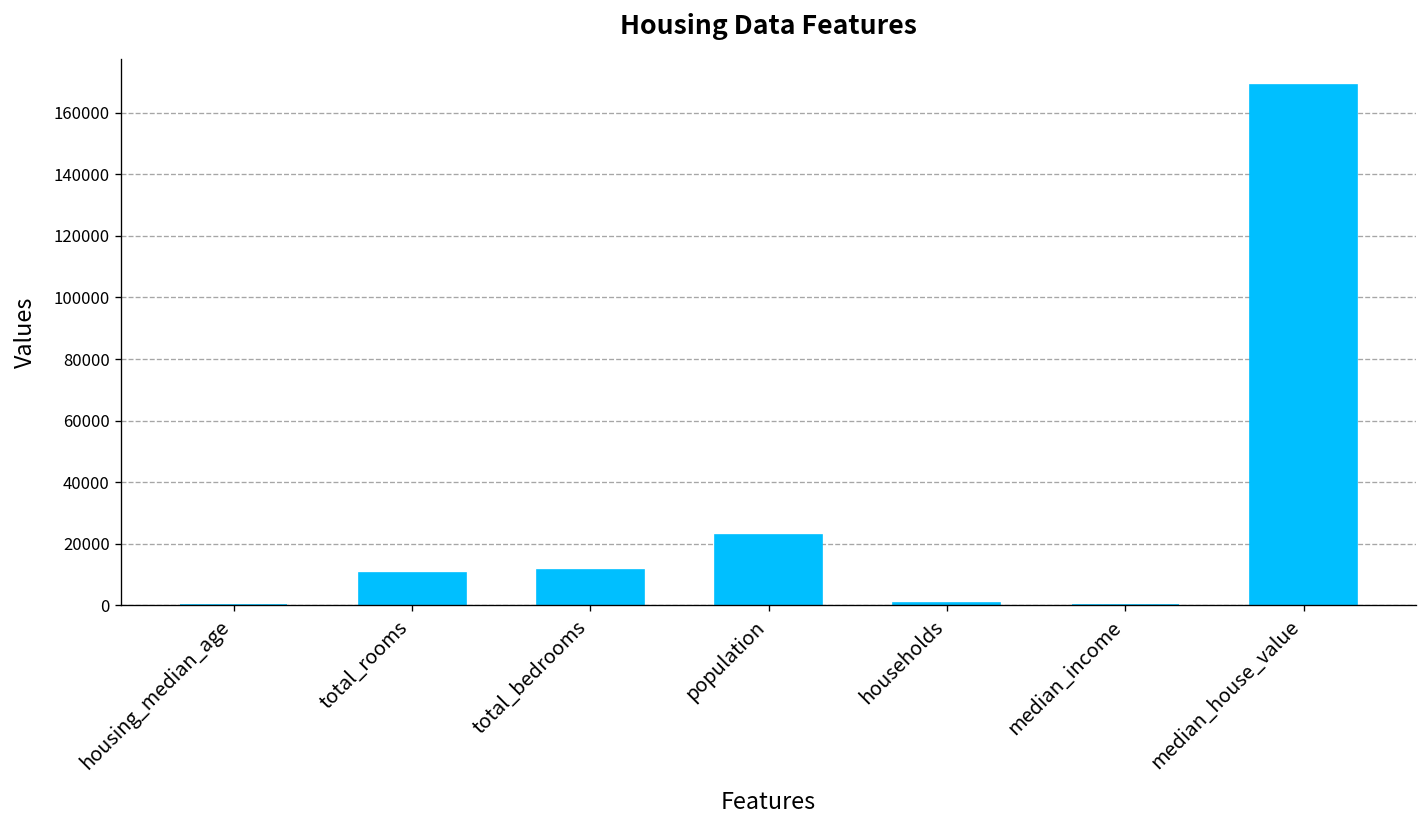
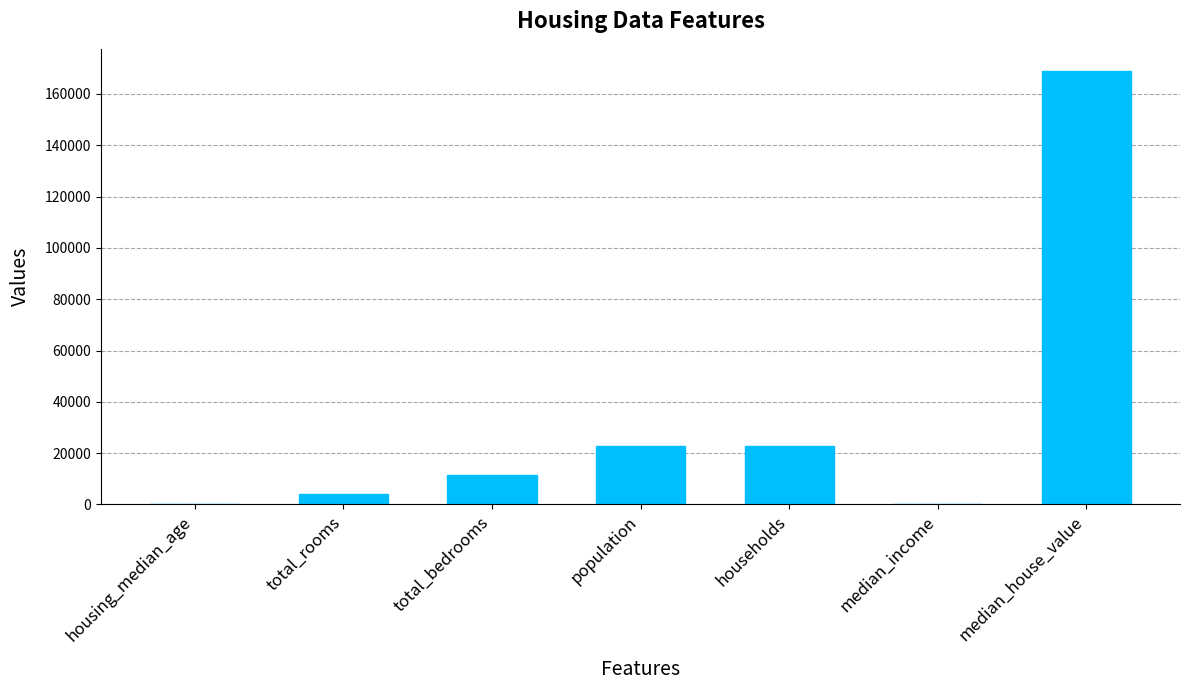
total_rooms: 11000 -> 4000
households: 1000 -> 23000
